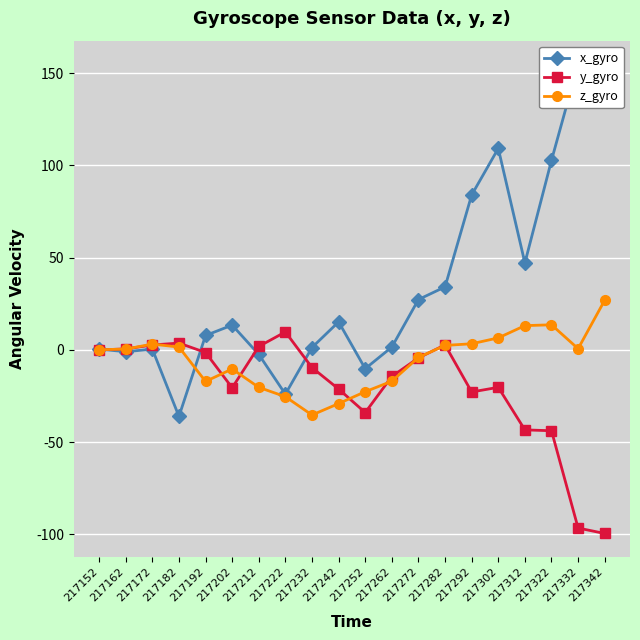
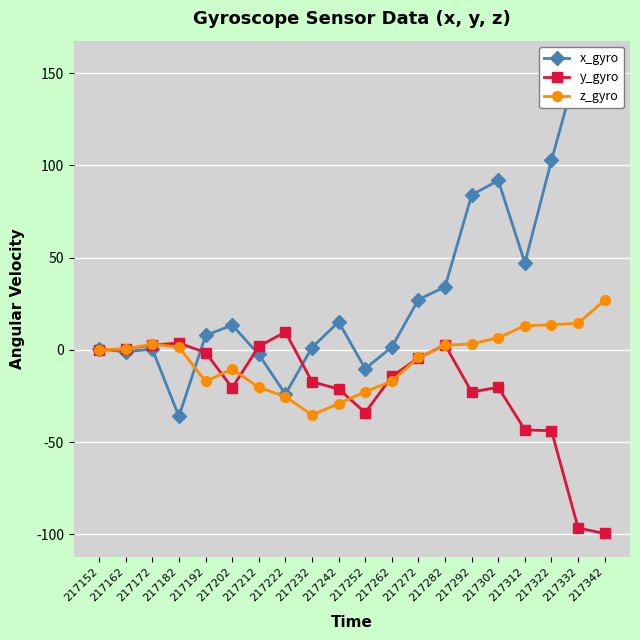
y_gyro, 217232: -10 -> -17
x_gyro, 217302: 109 -> 92
z_gyro, 217332: 1 -> 14
